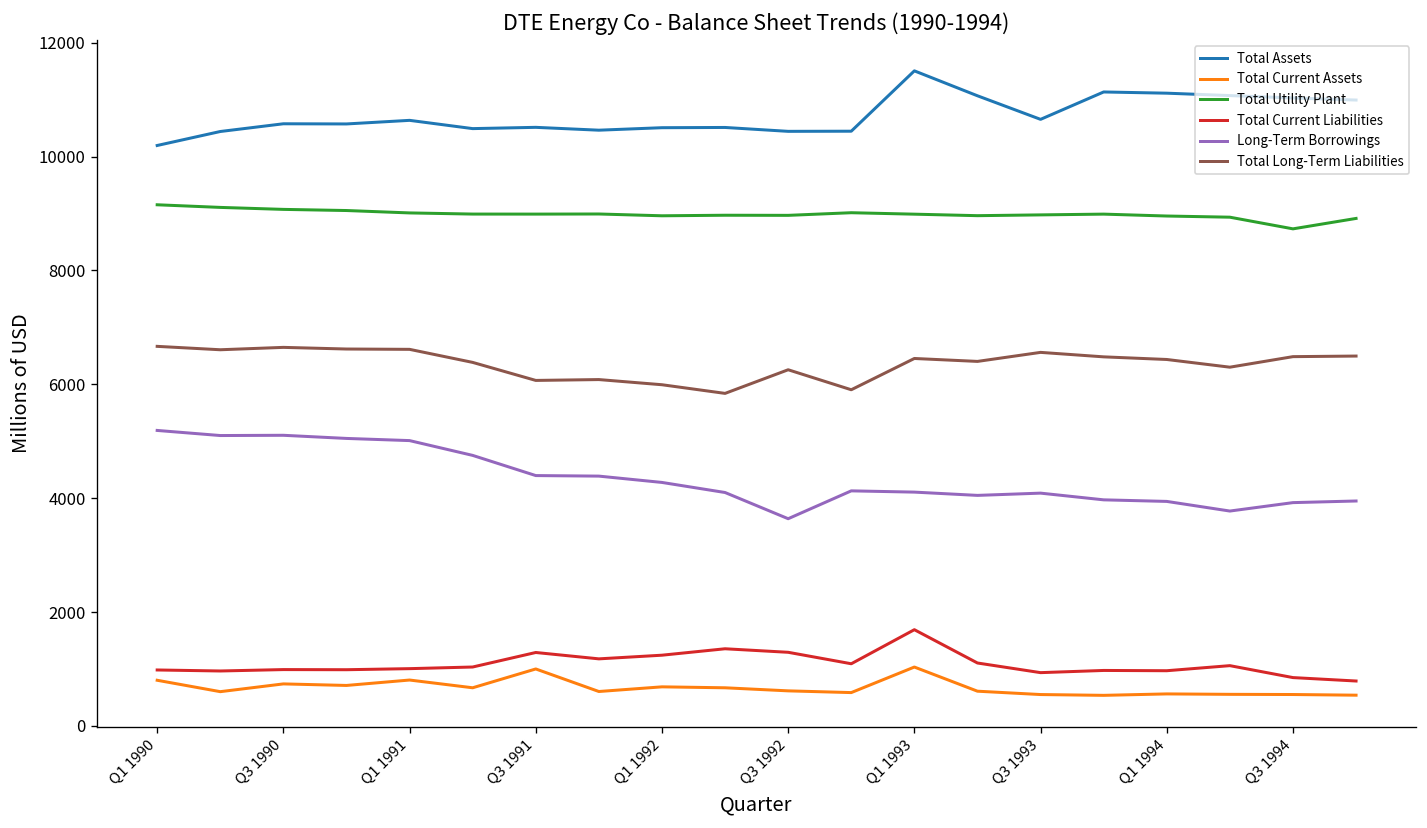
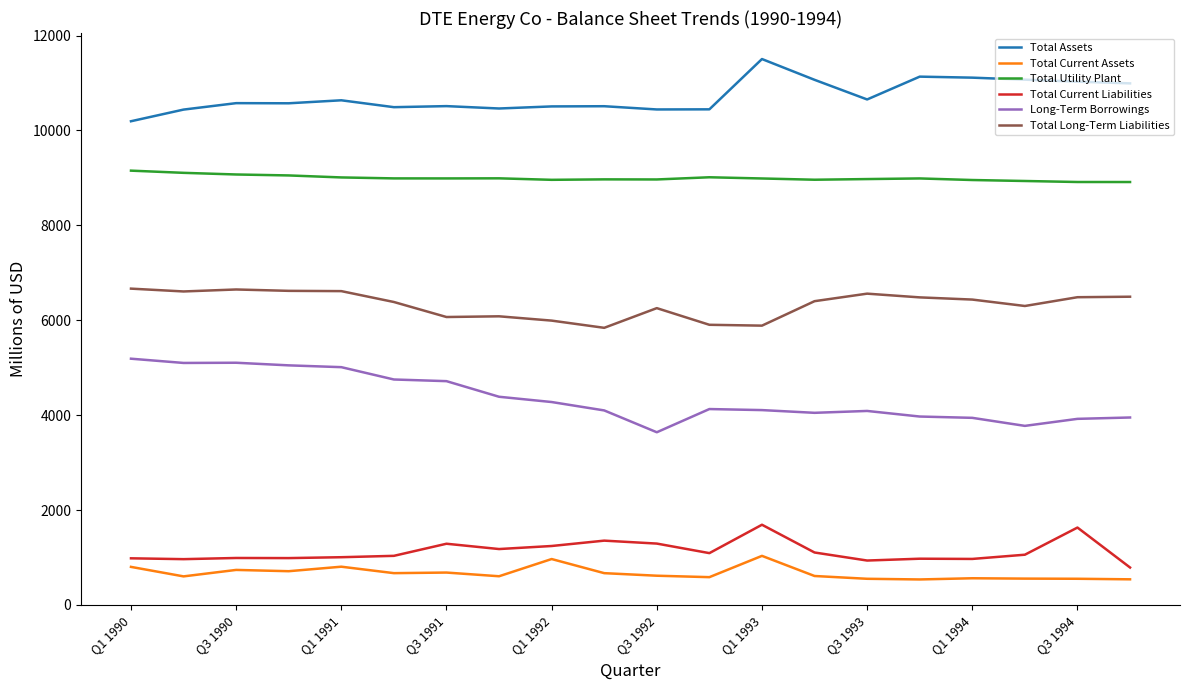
Total Current Assets, Q3 1991: 1000 -> 700
Long-Term Borrowings, Q3 1991: 4400 -> 4700
Total Current Assets, Q1 1992: 700 -> 1000
Total Long-Term Liabilities, Q1 1993: 6500 -> 5900
Total Utility Plant, Q3 1994: 8700 -> 8900
Total Current Liabilities, Q3 1994: 800 -> 1600
